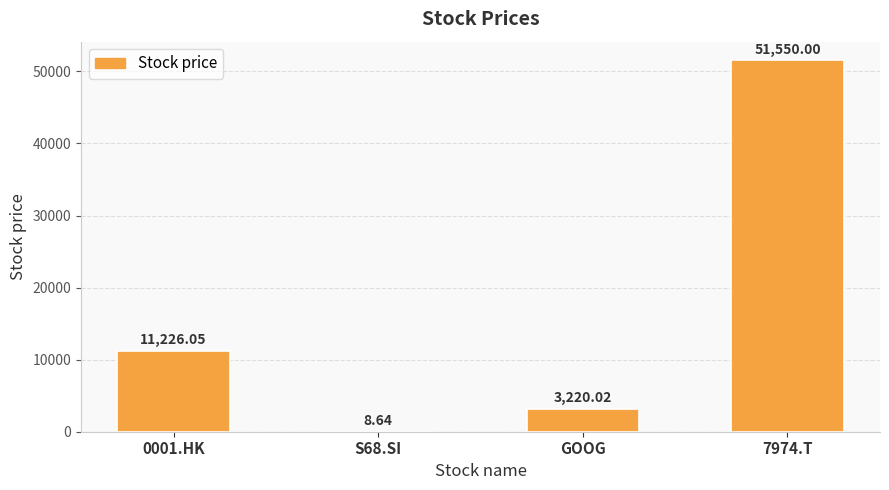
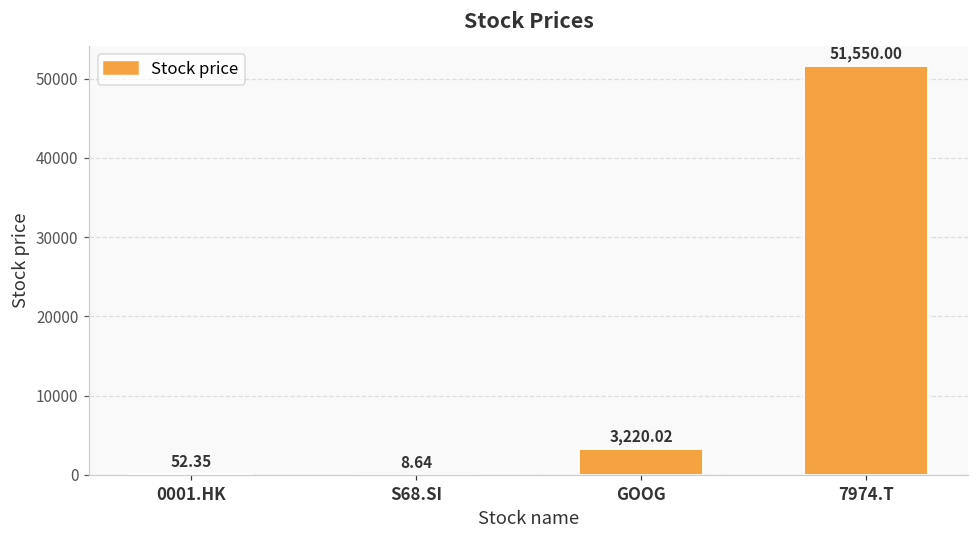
0001.HK: 11,226.05 -> 52.35
